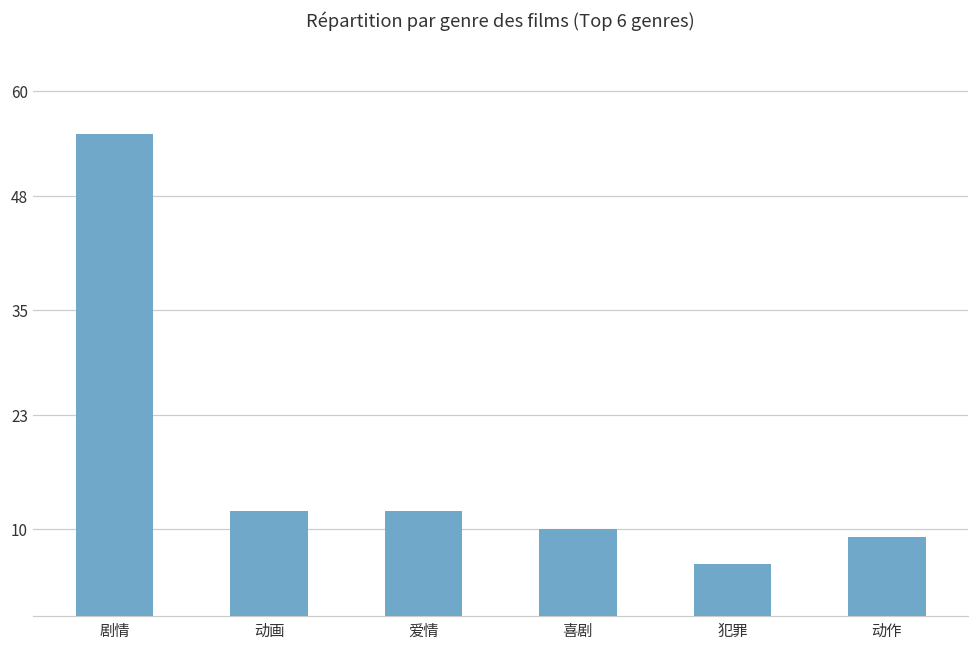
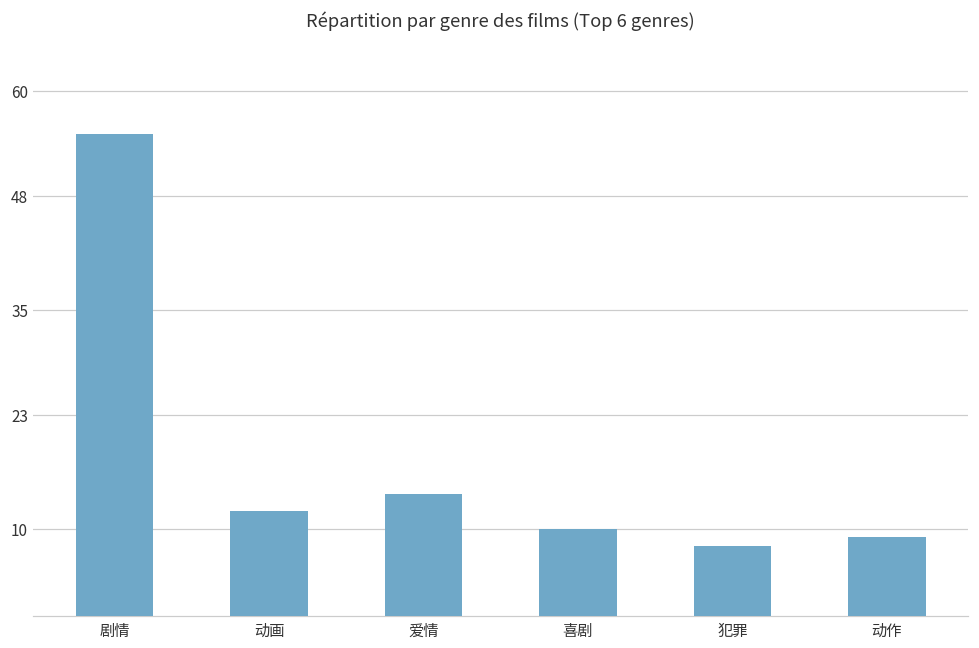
爱情: 12 -> 14
犯罪: 6 -> 8
